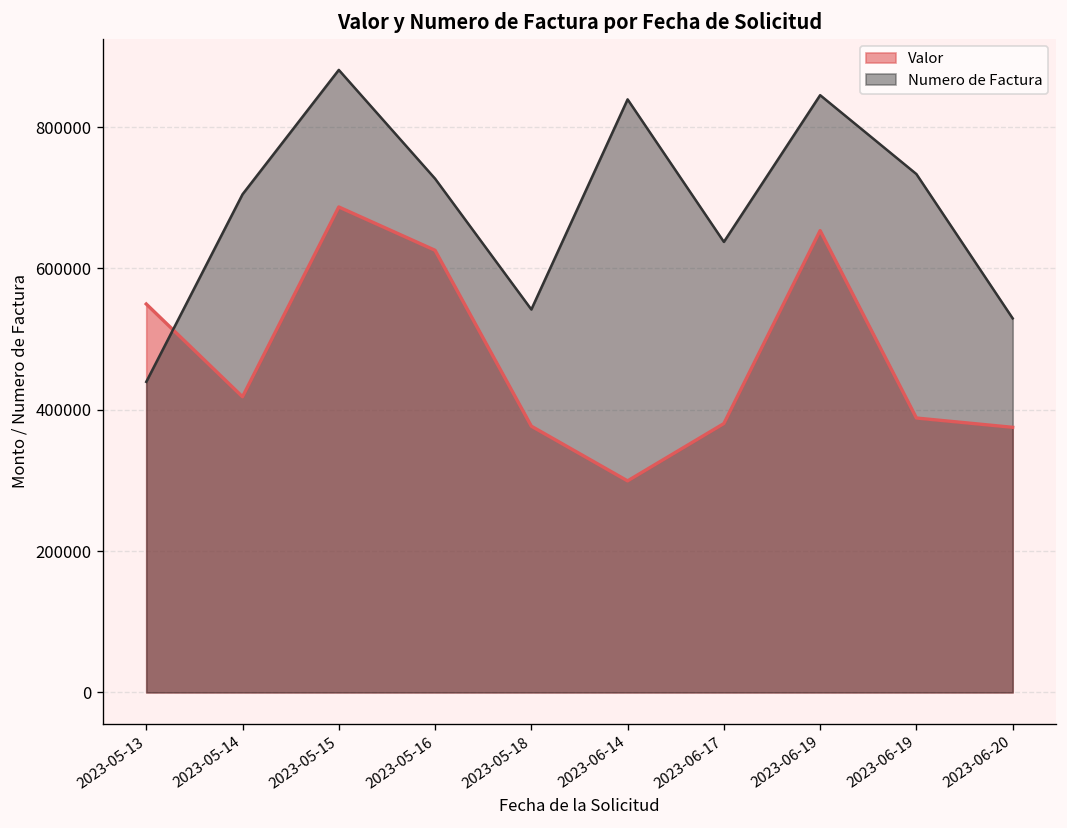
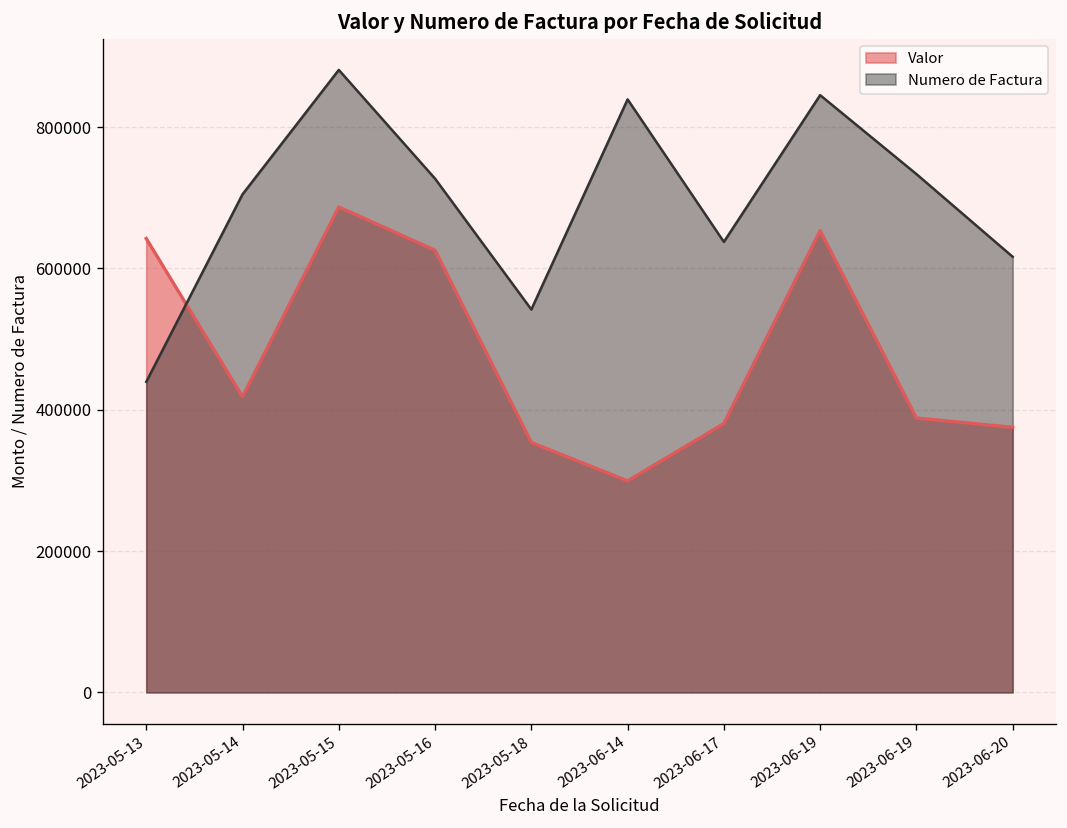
Valor, 2023-05-13: 550000 -> 640000
Valor, 2023-05-18: 380000 -> 350000
Numero de Factura, 2023-06-20: 530000 -> 620000
